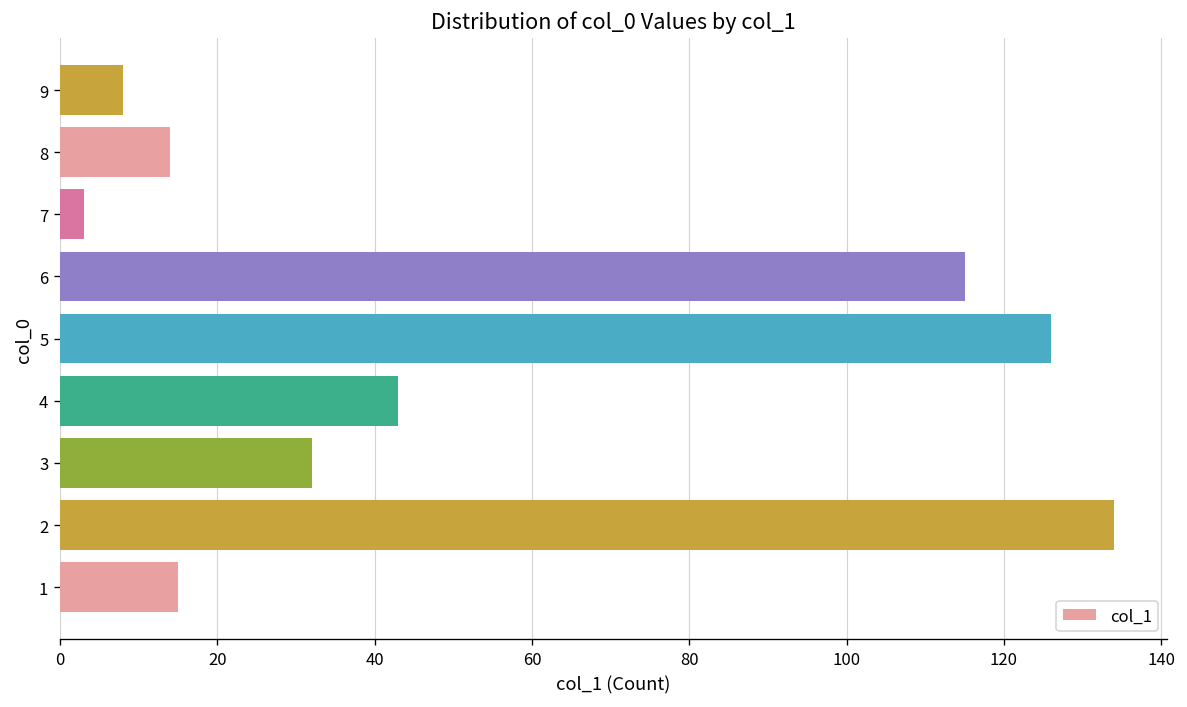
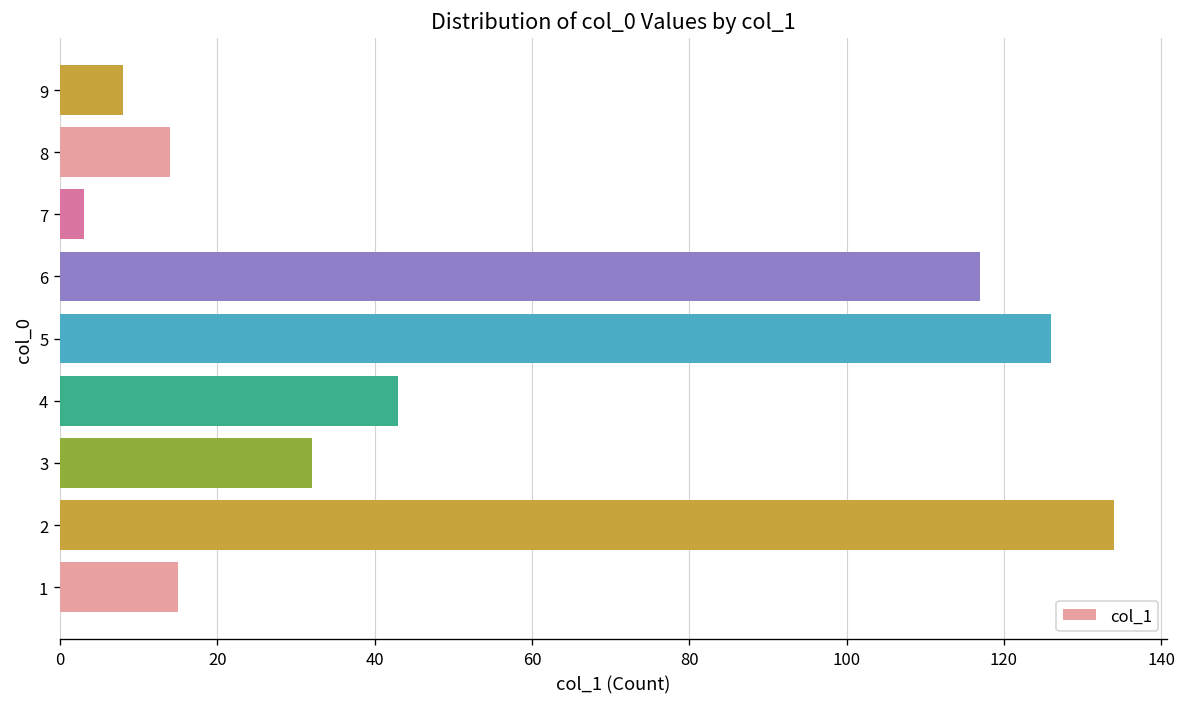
6: 115 -> 117
